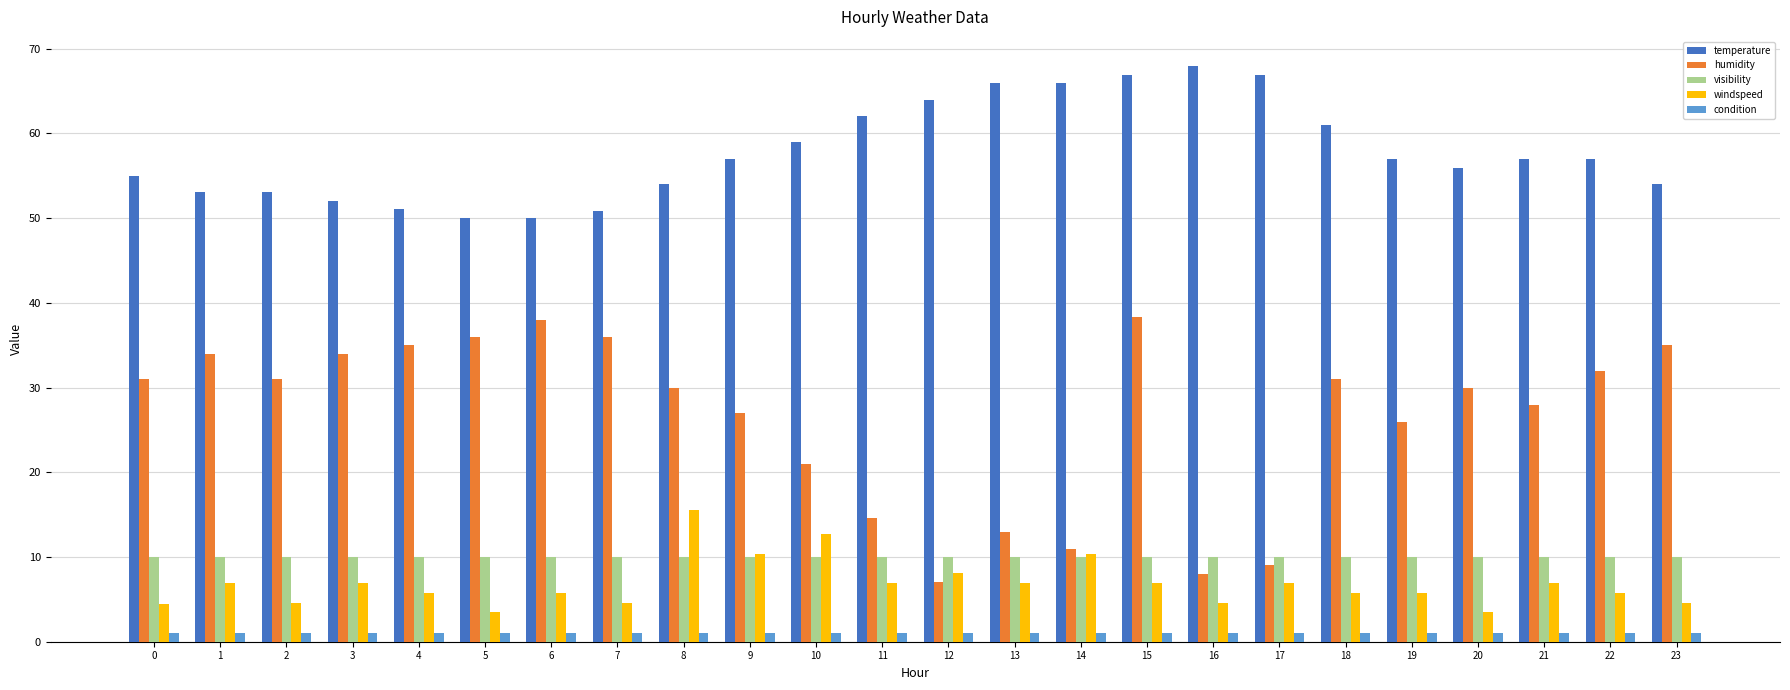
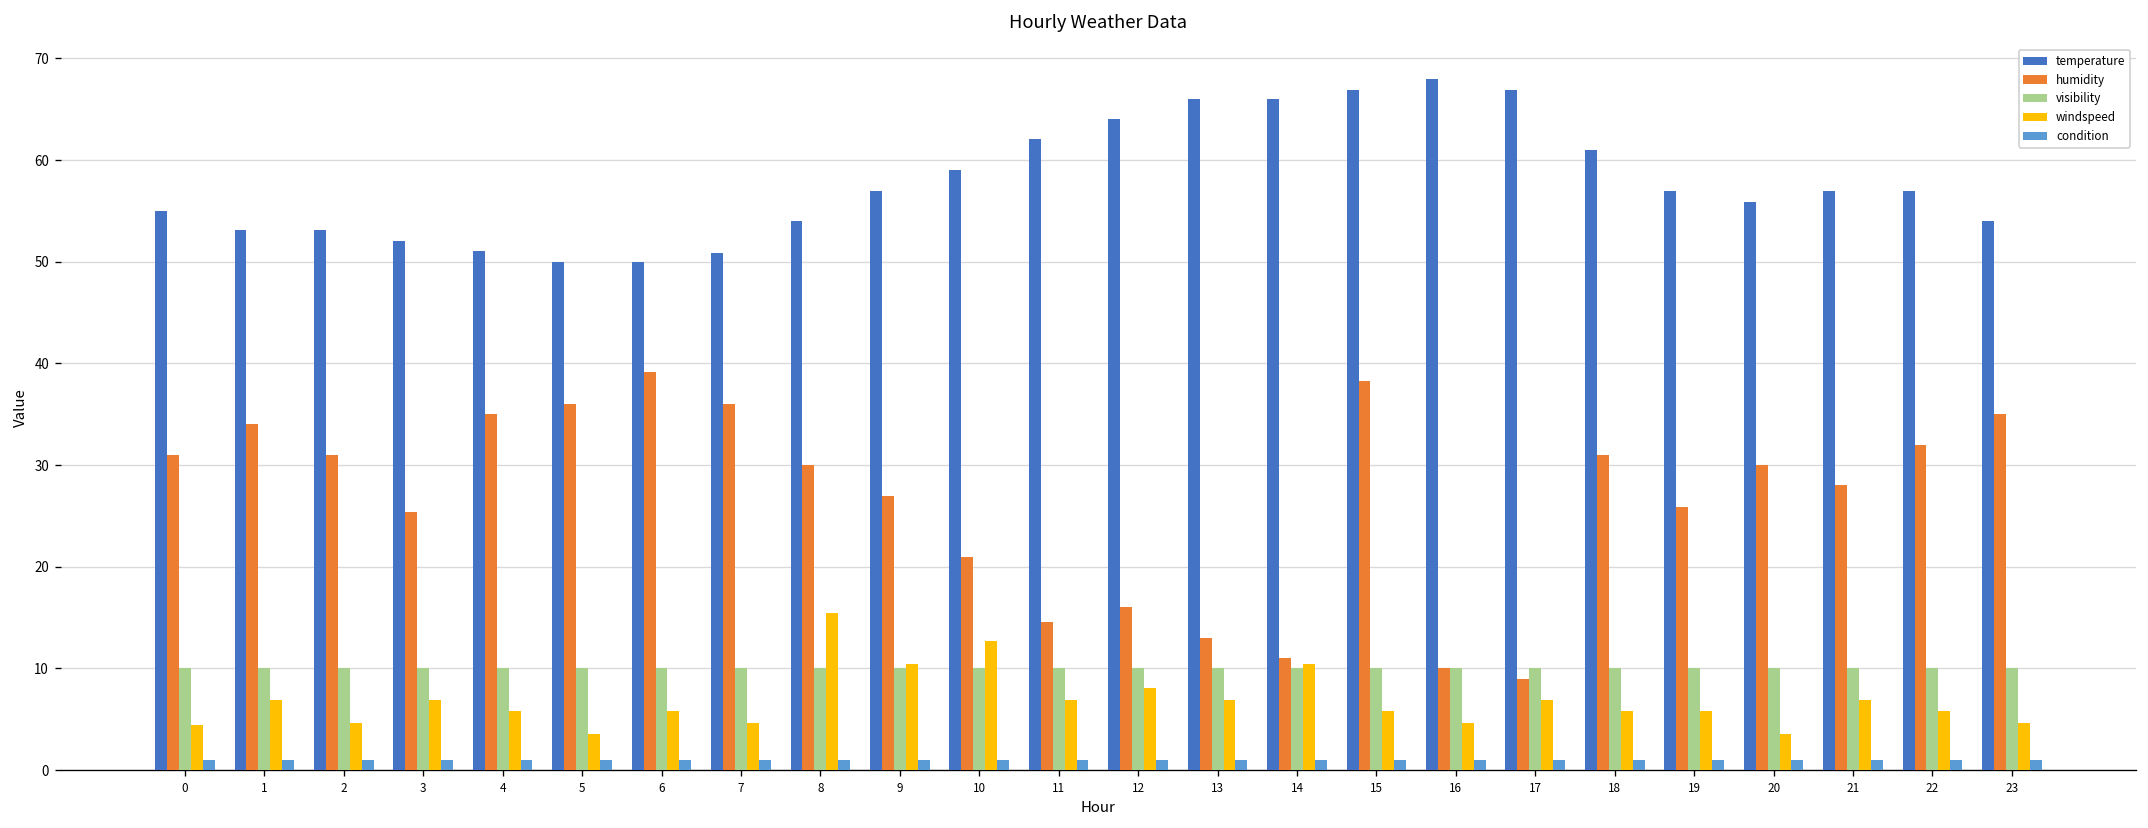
humidity, 3: 34 -> 25
humidity, 6: 38 -> 39
humidity, 12: 7 -> 16
windspeed, 15: 7 -> 6
humidity, 16: 8 -> 10
